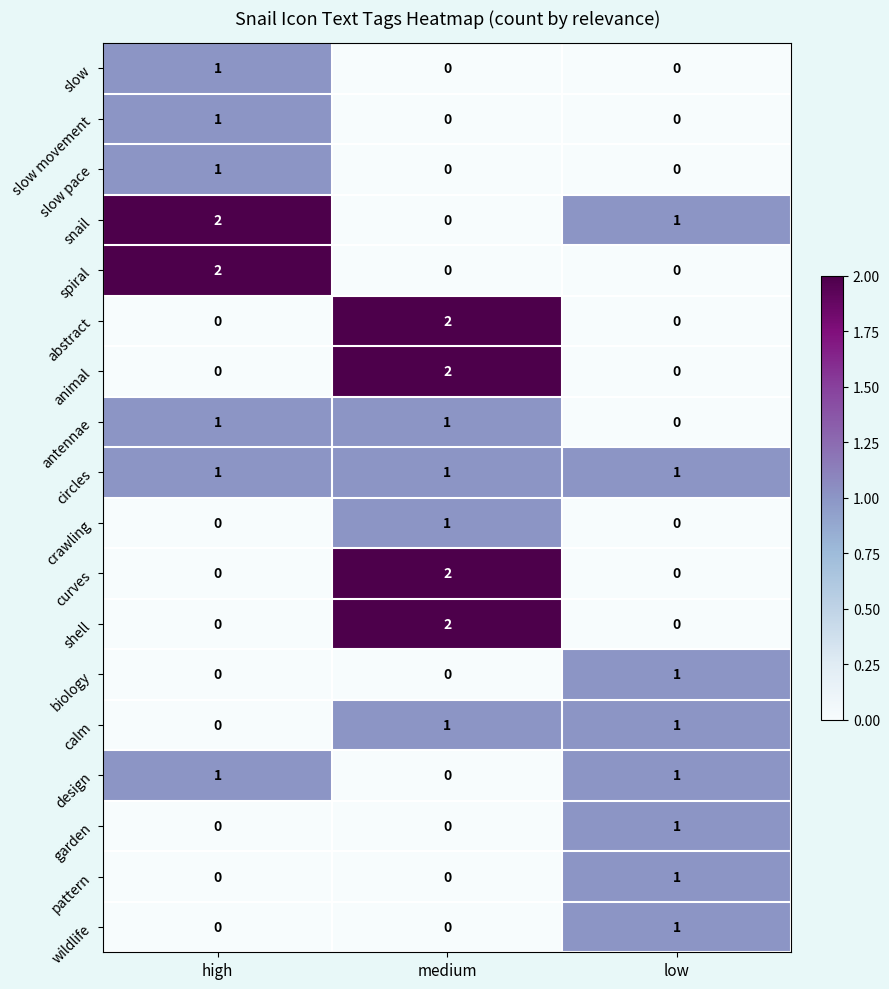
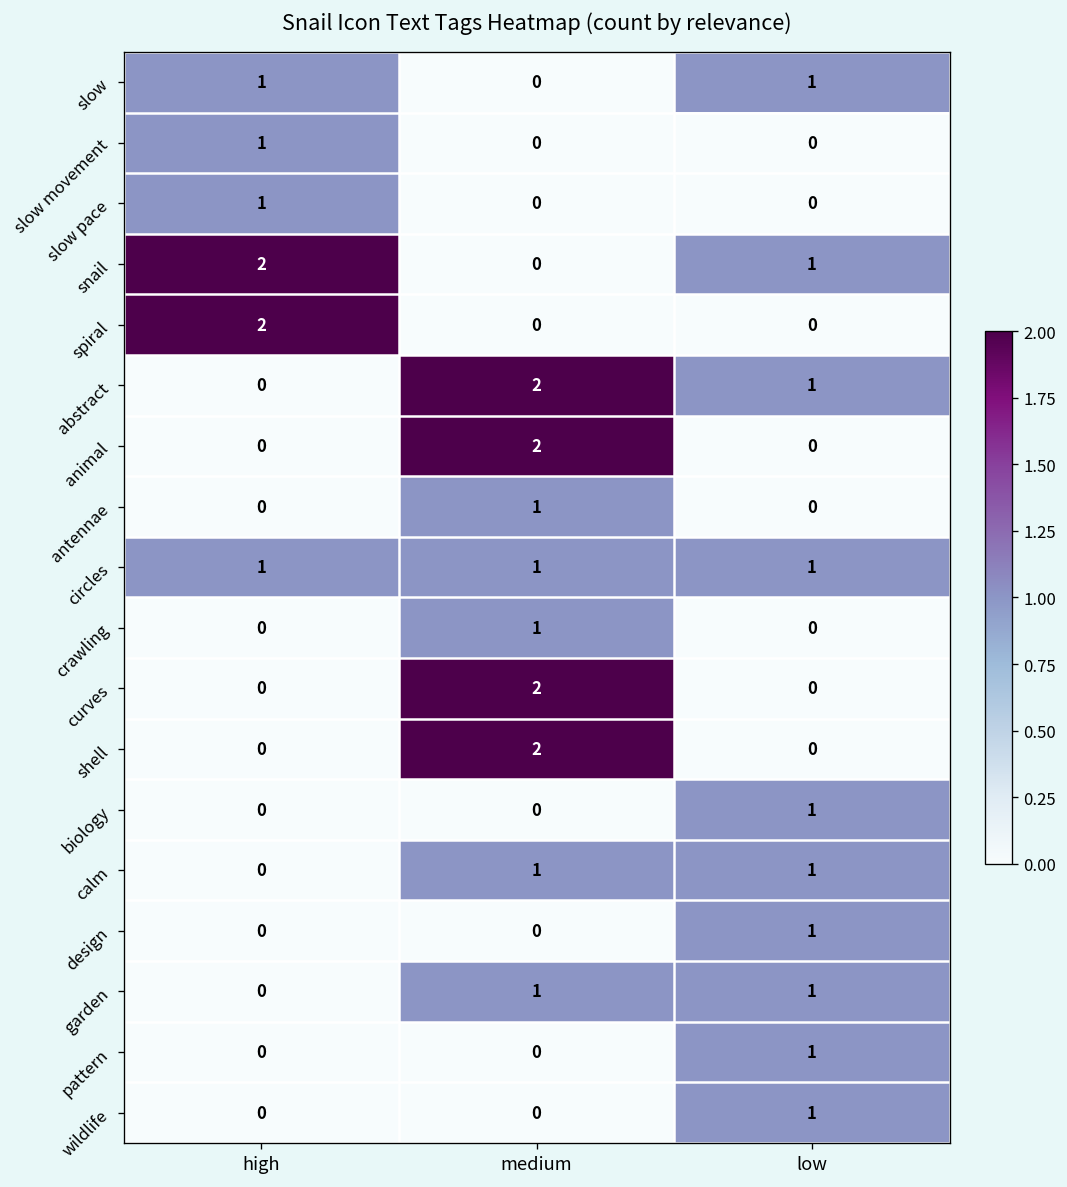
slow, low: 0 -> 1
abstract, low: 0 -> 1
antennae, high: 1 -> 0
design, high: 1 -> 0
garden, medium: 0 -> 1
